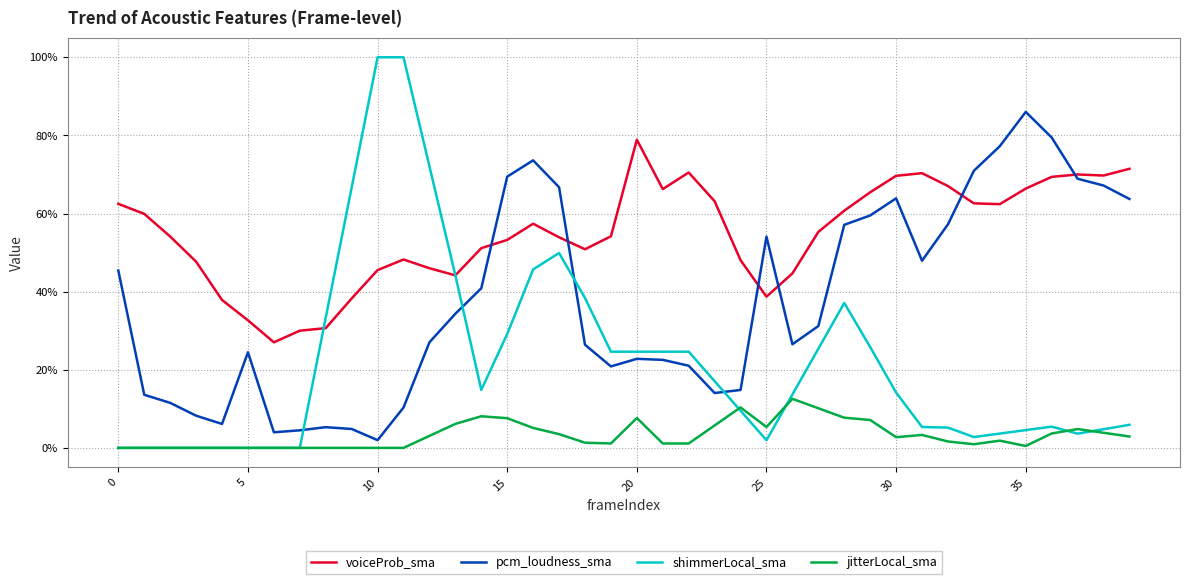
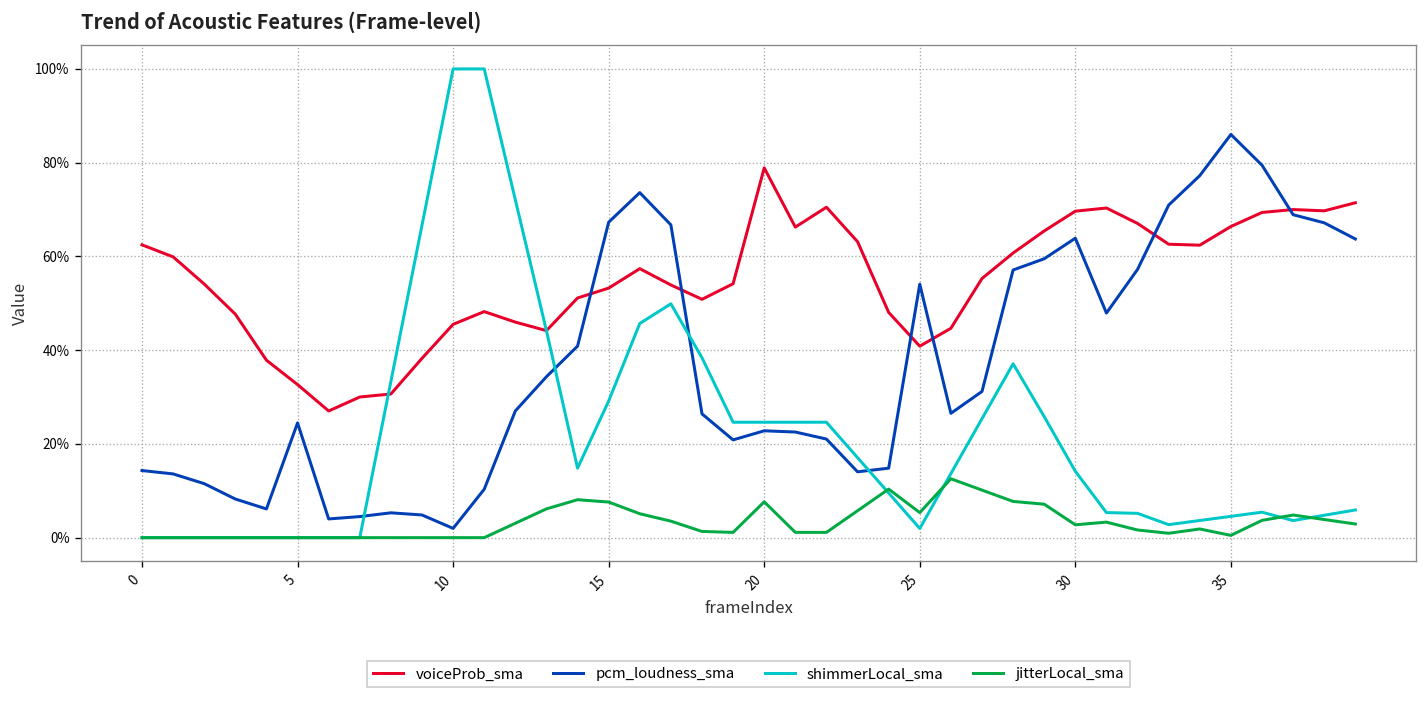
pcm_loudness_sma, 0: 45% -> 14%
pcm_loudness_sma, 15: 69% -> 67%
voiceProb_sma, 25: 39% -> 41%
